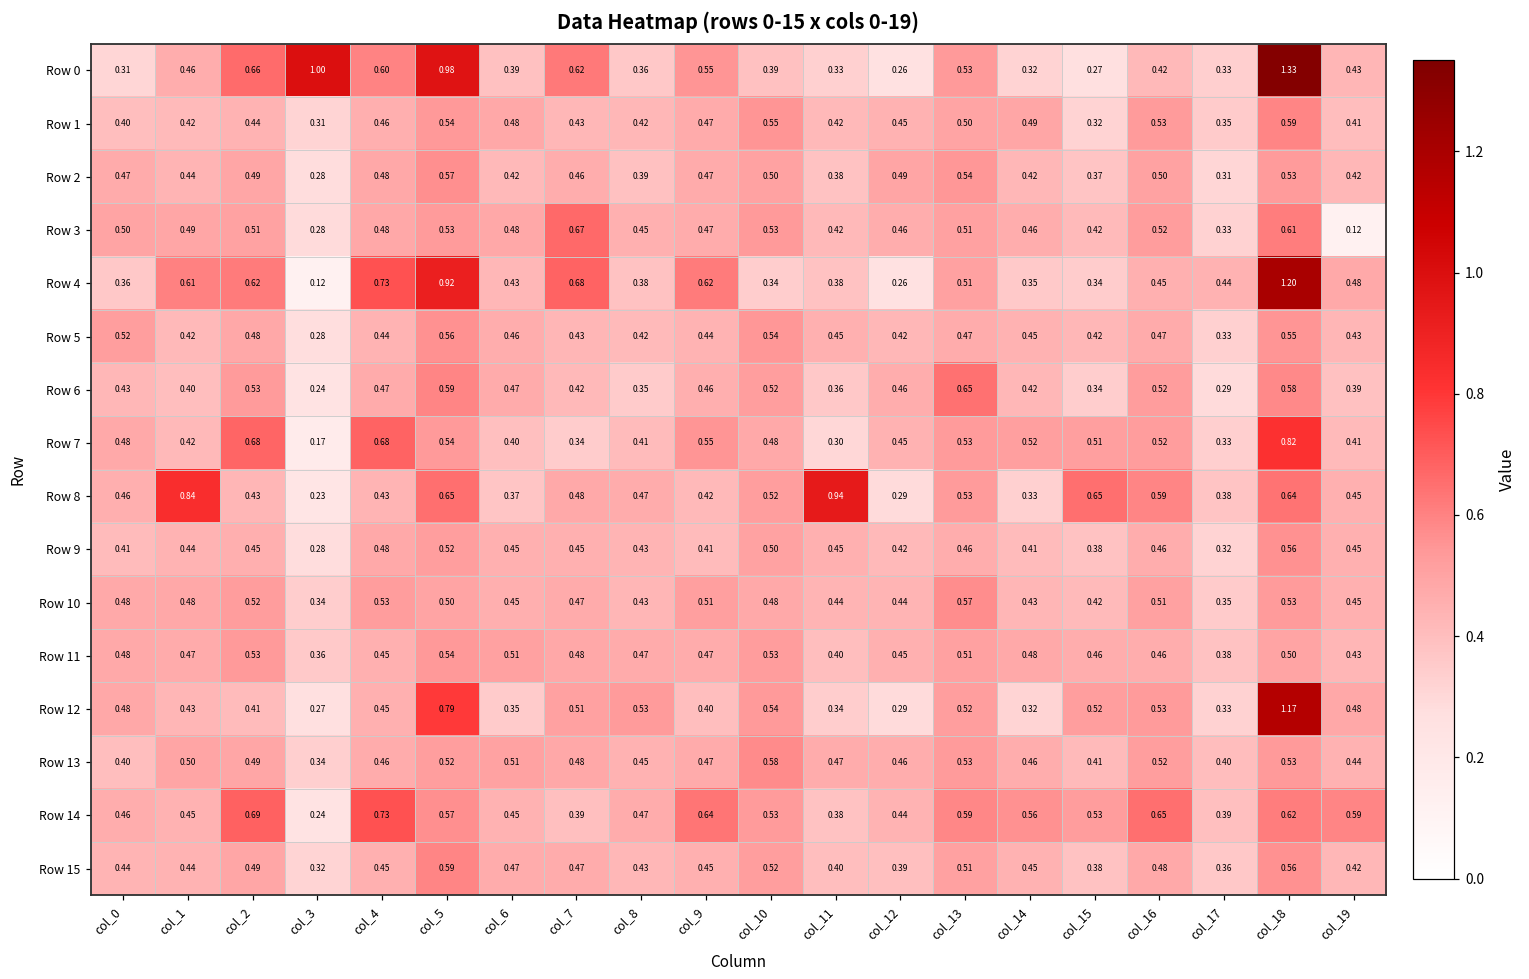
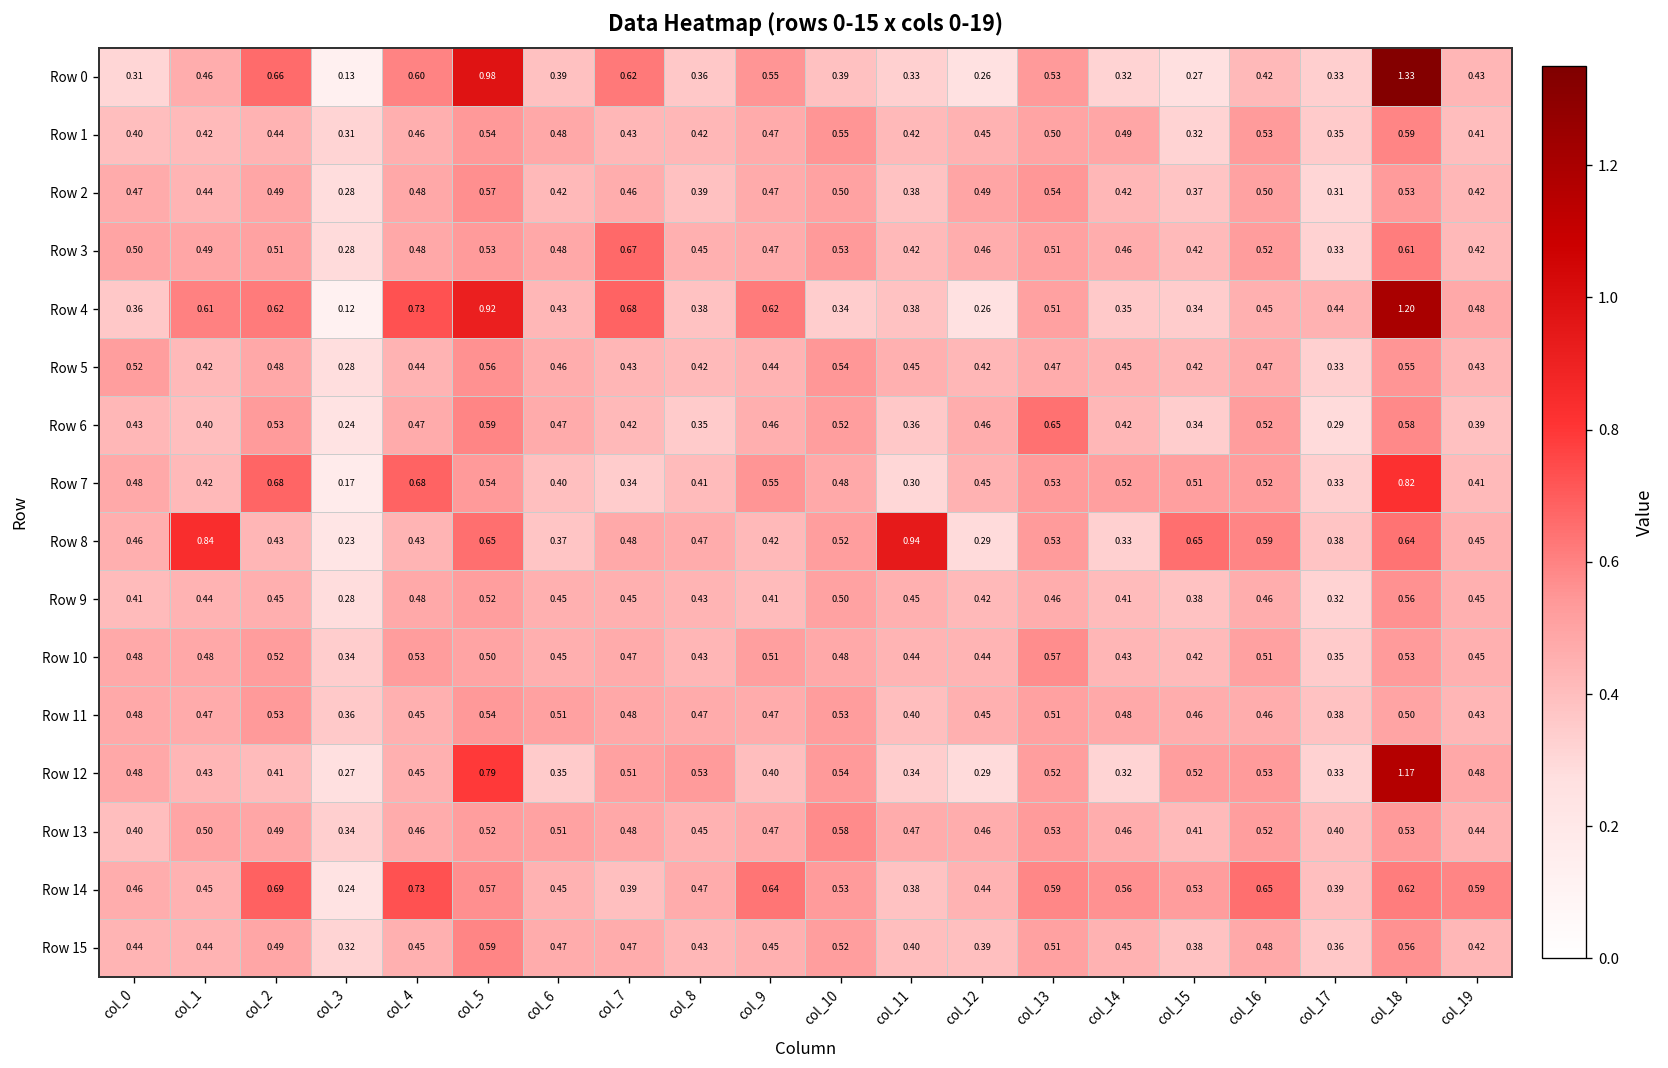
Row 0, col_3: 1.00 -> 0.13
Row 3, col_19: 0.12 -> 0.42
